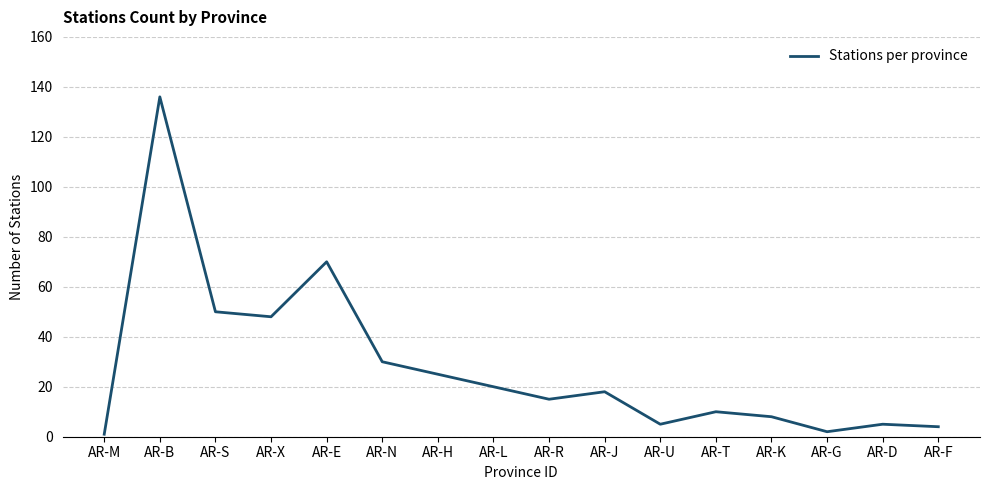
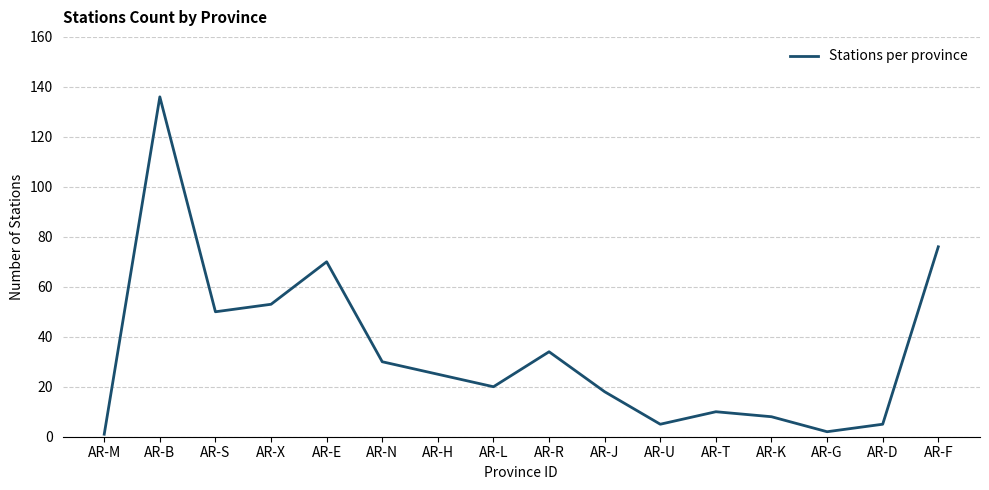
AR-X: 48 -> 53
AR-R: 15 -> 34
AR-F: 4 -> 76
